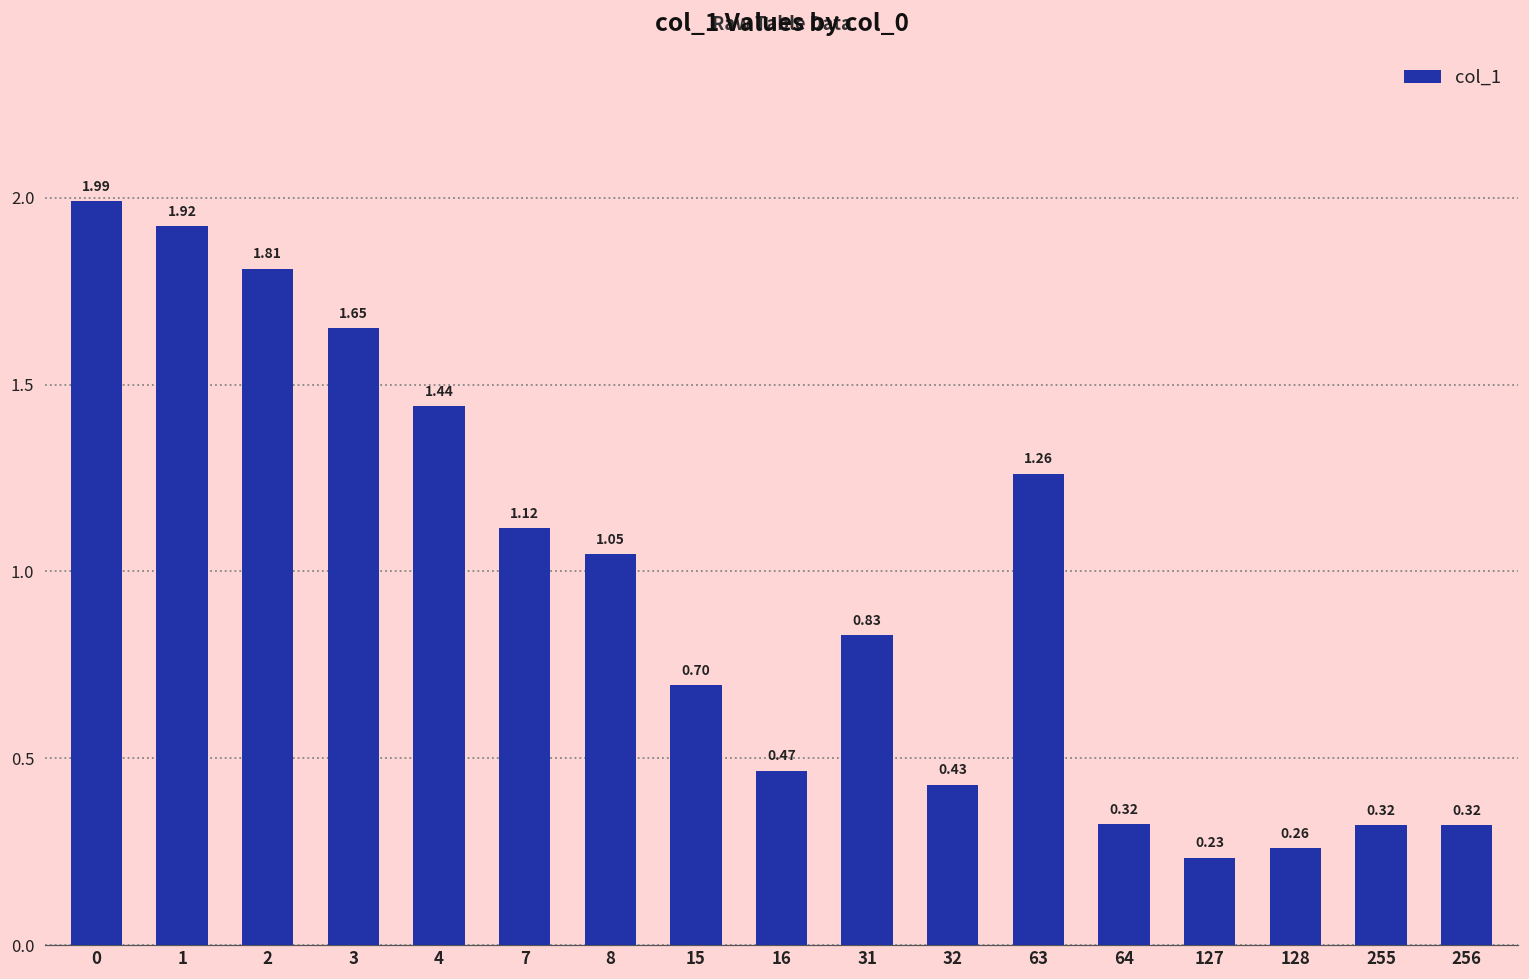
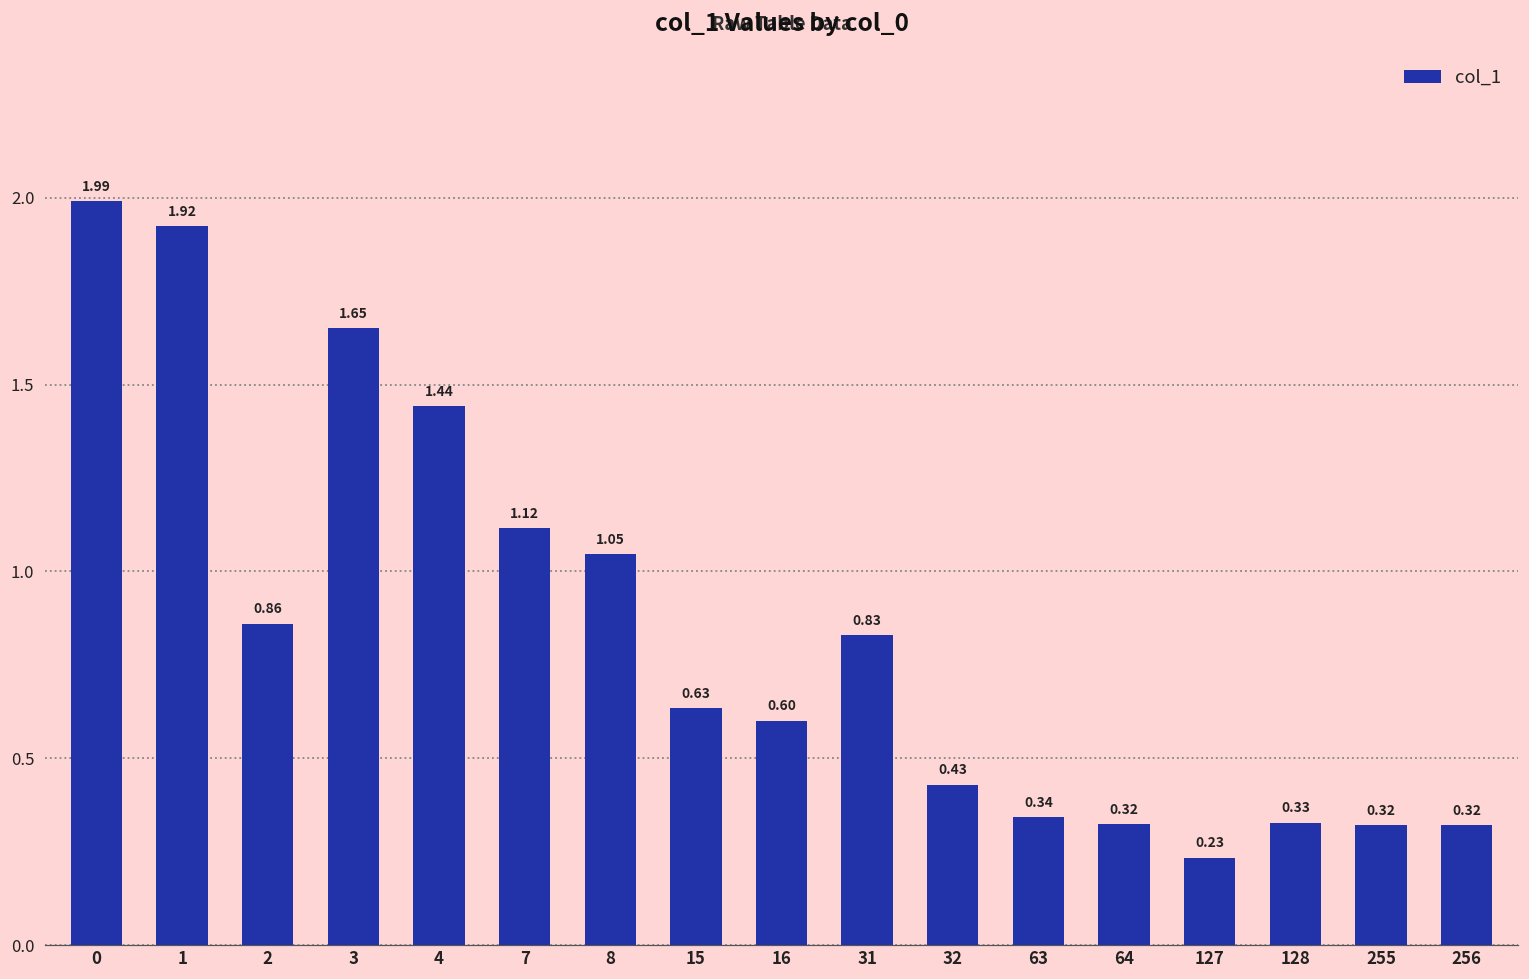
2: 1.81 -> 0.86
15: 0.70 -> 0.63
16: 0.47 -> 0.60
63: 1.26 -> 0.34
128: 0.26 -> 0.33
